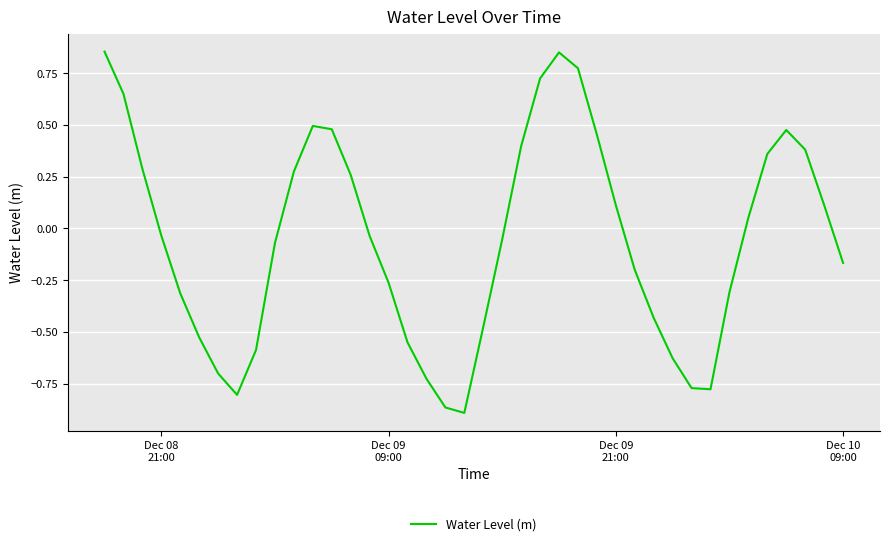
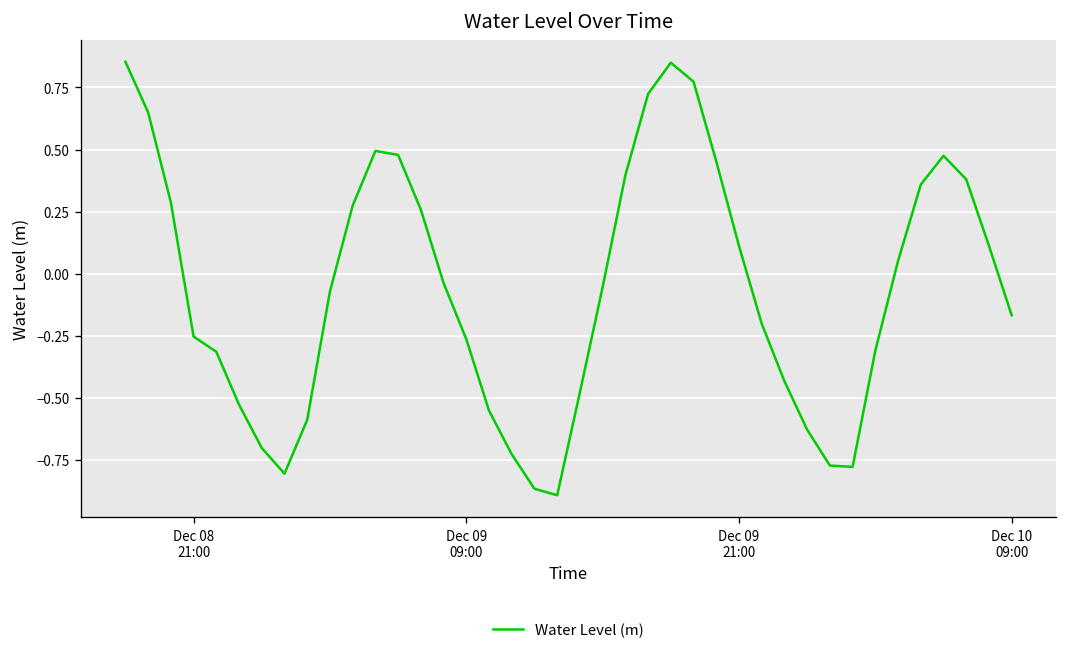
Dec 08 21:00: -0.04 -> -0.25
